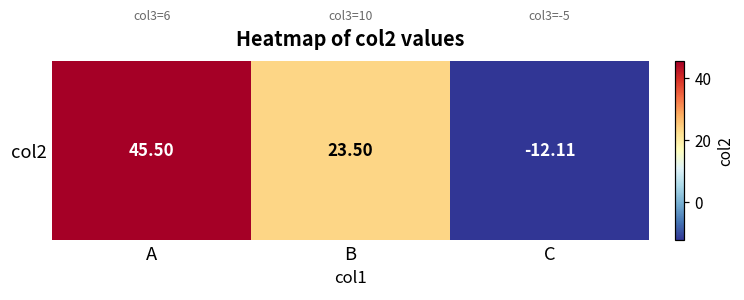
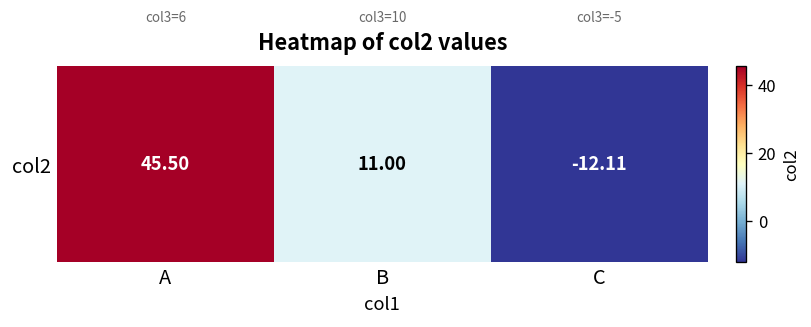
col2, B: 23.50 -> 11.00
